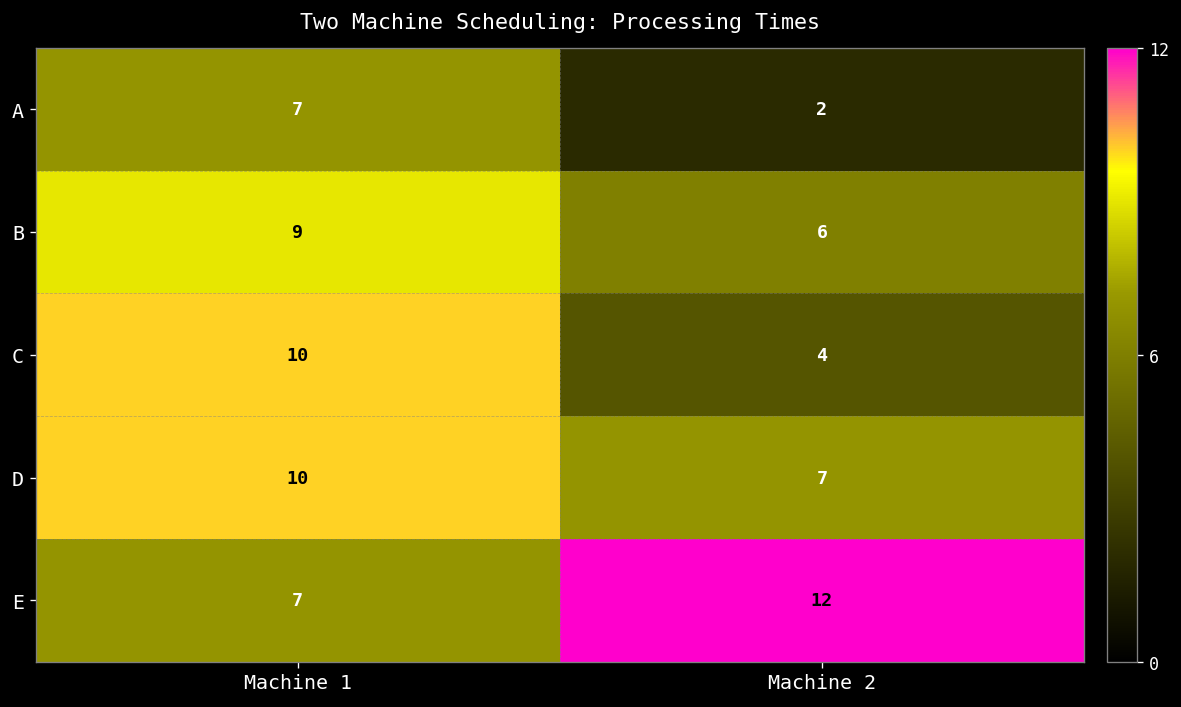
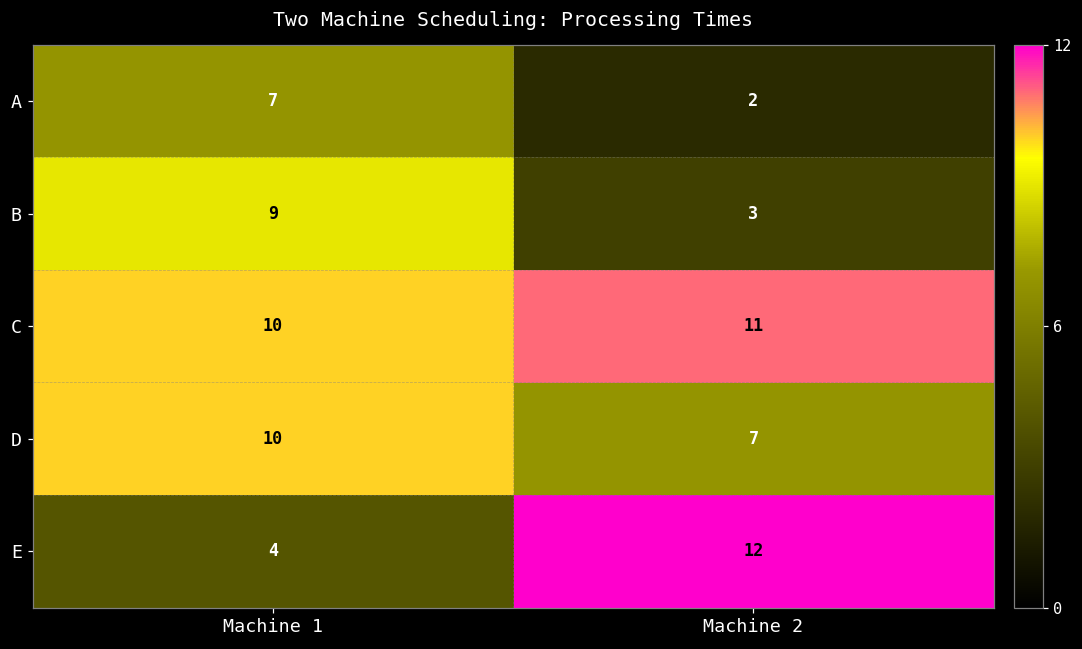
B, Machine 2: 6 -> 3
C, Machine 2: 4 -> 11
E, Machine 1: 7 -> 4
